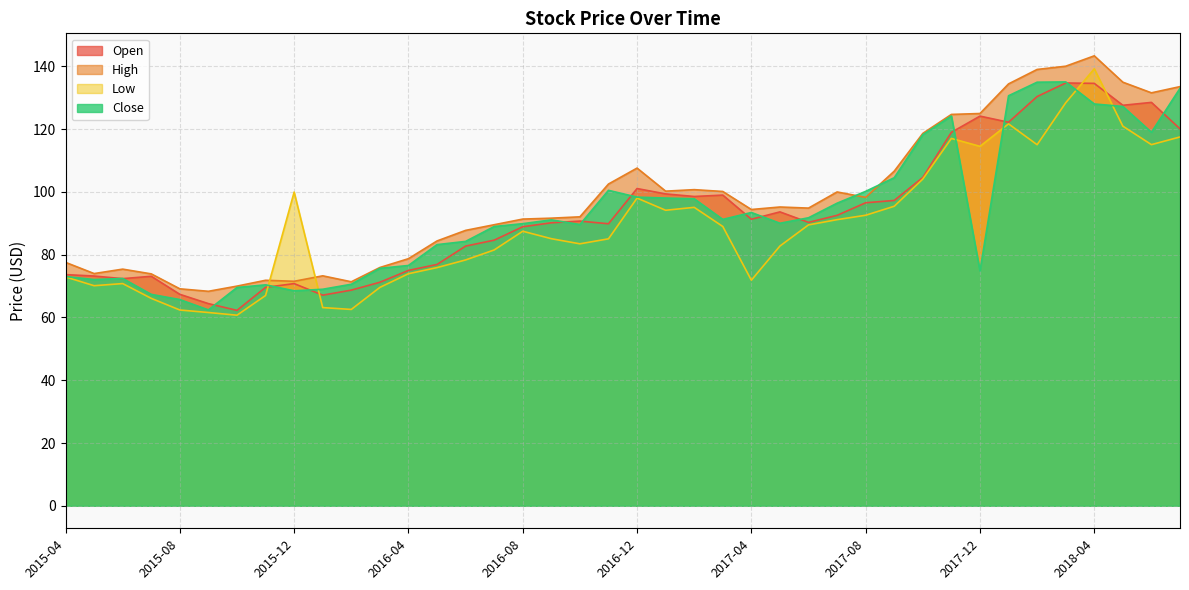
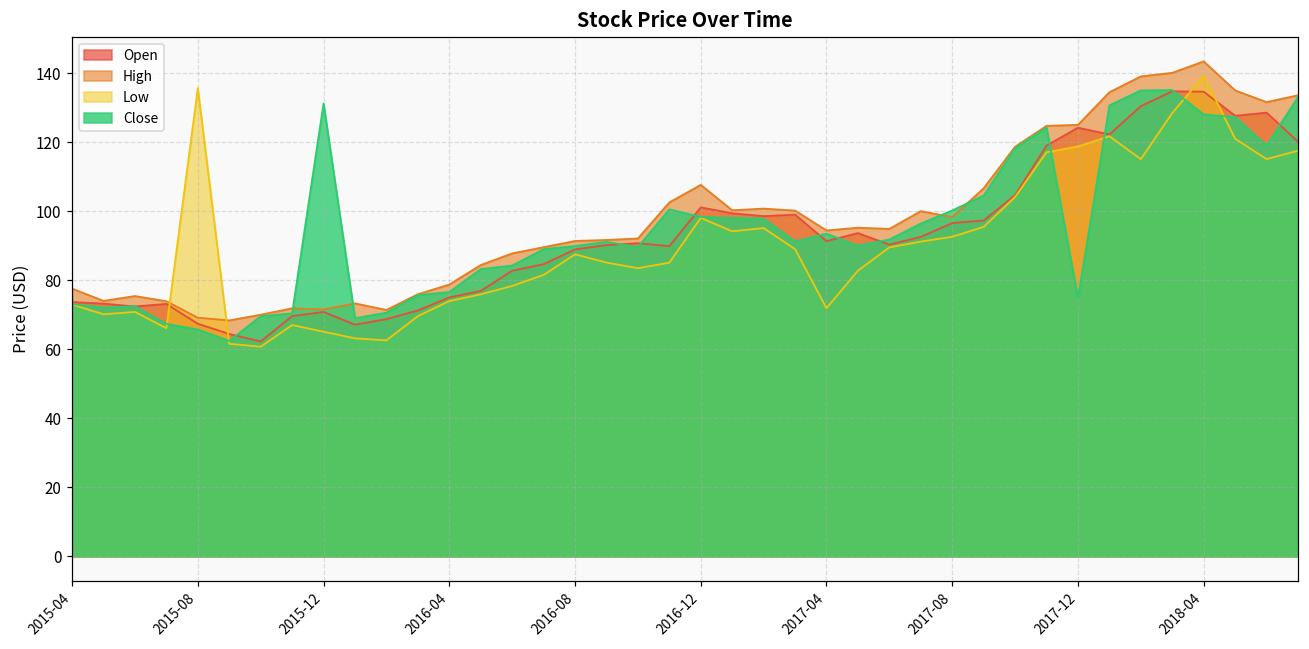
Low, 2015-08: 62 -> 136
Low, 2015-12: 100 -> 65
Close, 2015-12: 69 -> 131
Low, 2017-12: 115 -> 119
